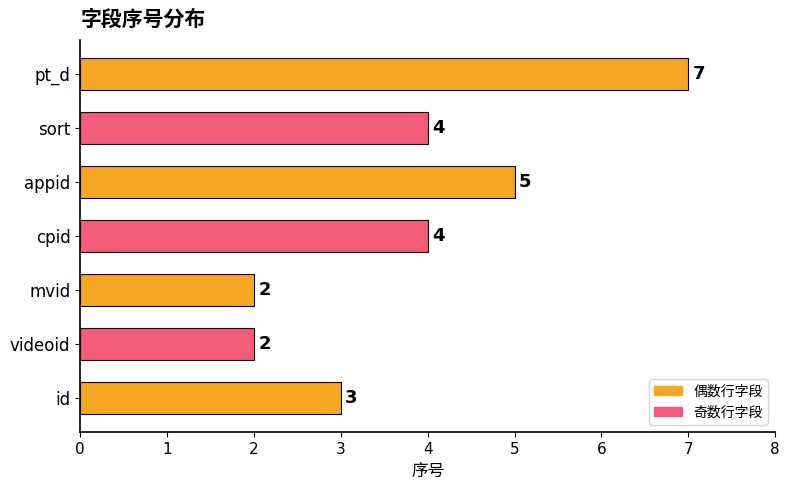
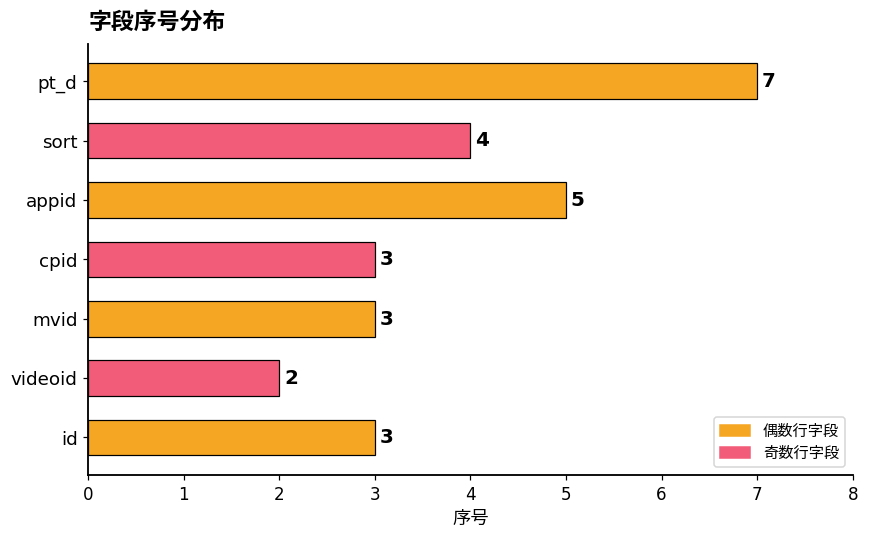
cpid: 4 -> 3
mvid: 2 -> 3
